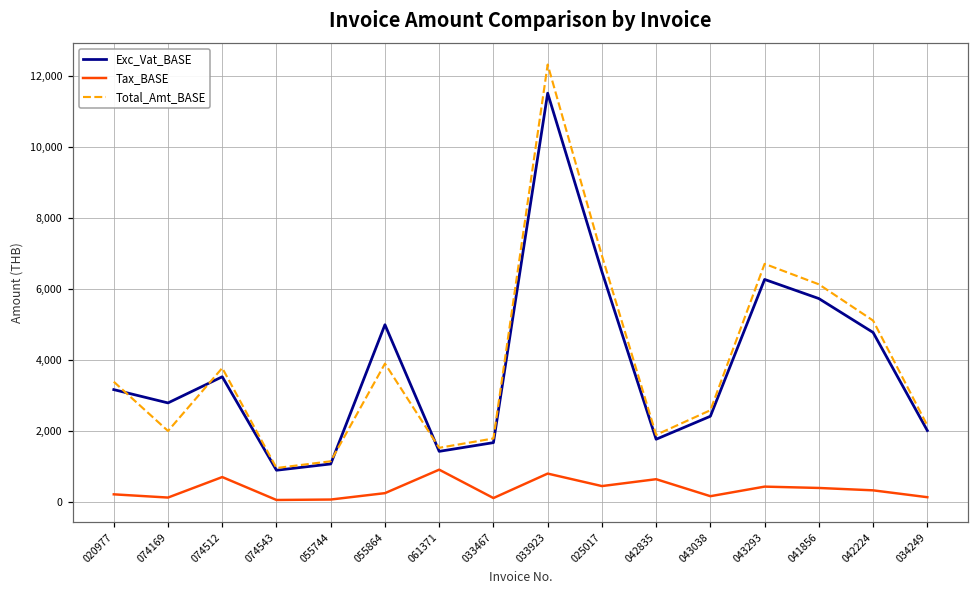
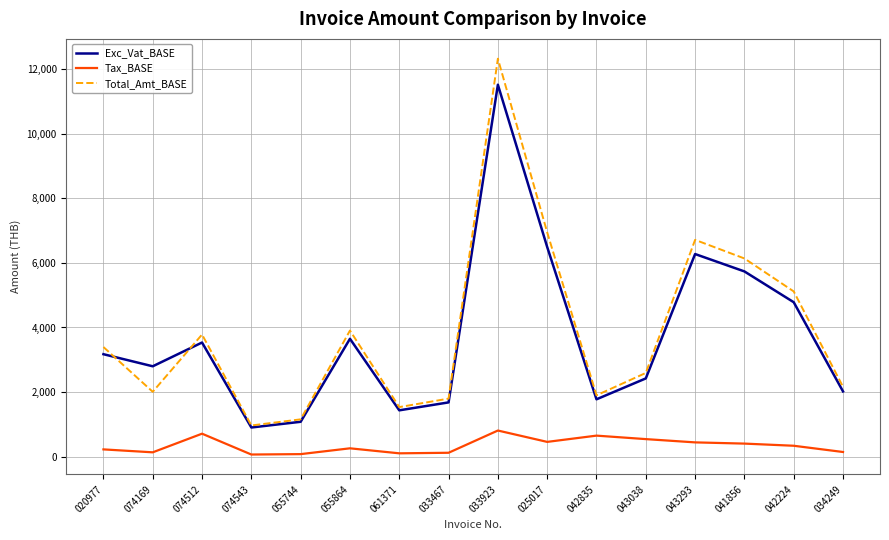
Exc_Vat_BASE, 055864: 5,000 -> 3,600
Tax_BASE, 061371: 900 -> 100
Tax_BASE, 043038: 200 -> 500
